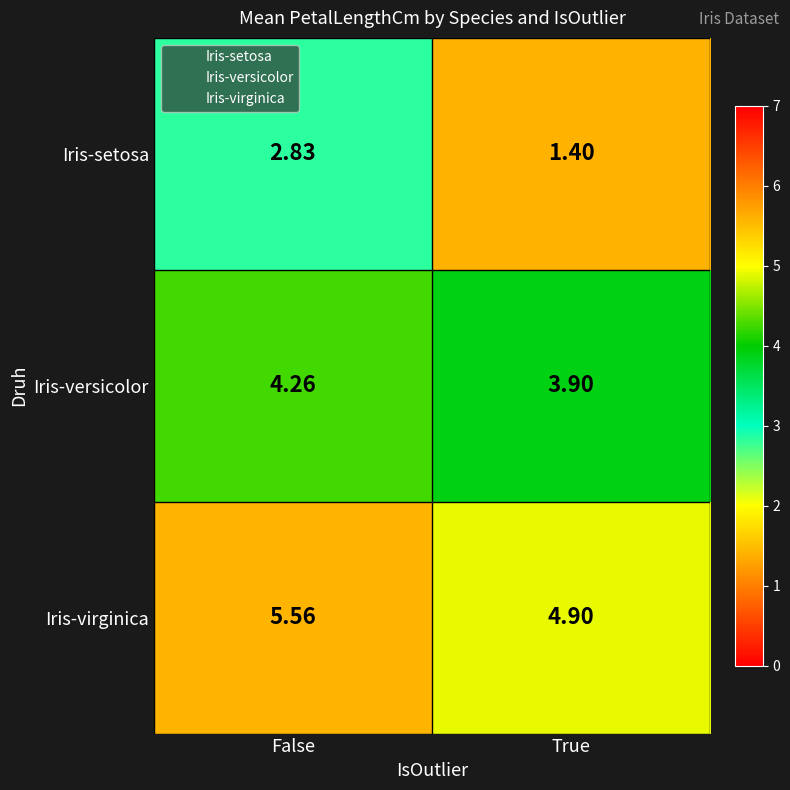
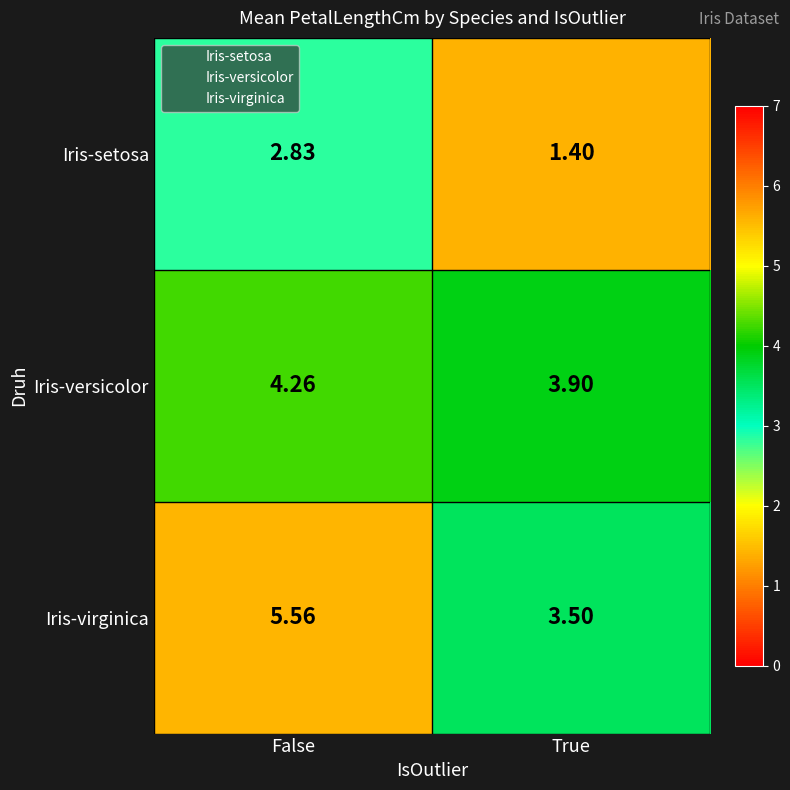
Iris-virginica, True: 4.90 -> 3.50
